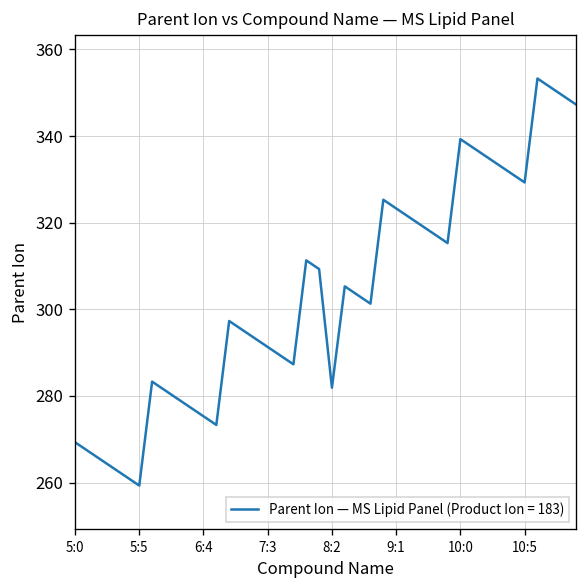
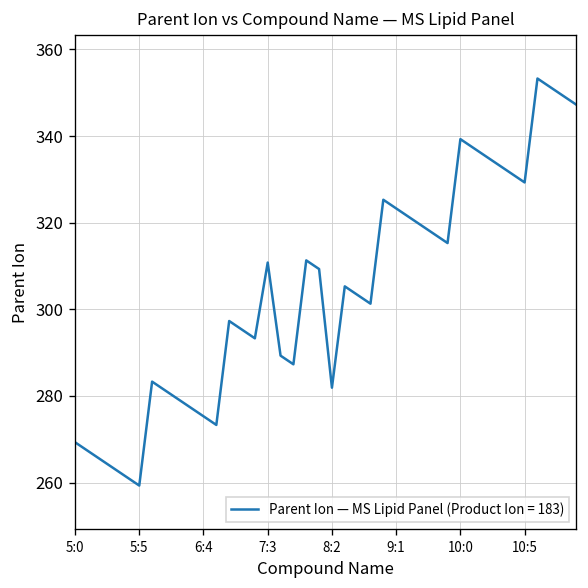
7:3: 291 -> 311
